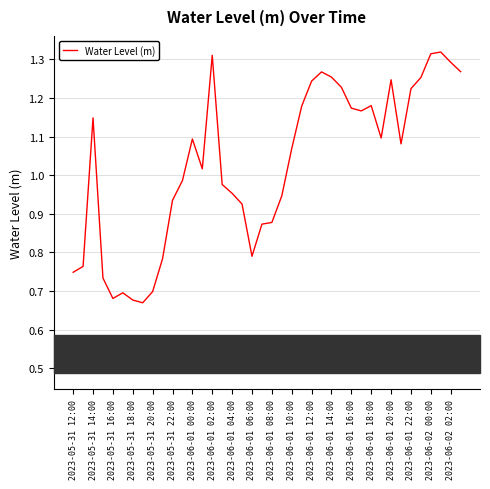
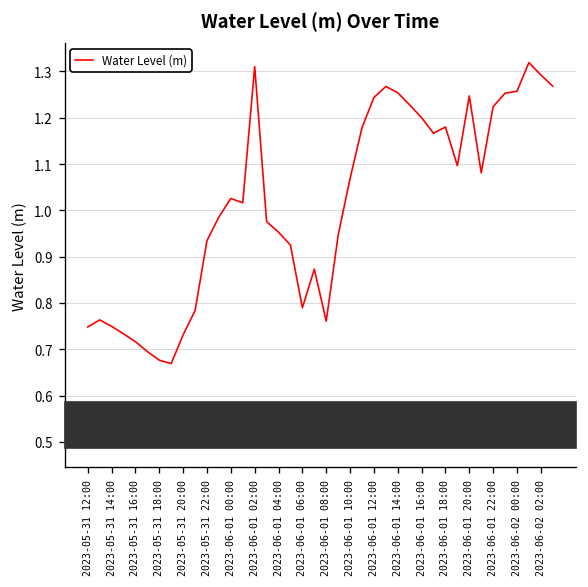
2023-05-31 14:00: 1.15 -> 0.75
2023-05-31 16:00: 0.68 -> 0.72
2023-05-31 20:00: 0.70 -> 0.73
2023-06-01 00:00: 1.09 -> 1.03
2023-06-01 08:00: 0.88 -> 0.76
2023-06-01 16:00: 1.17 -> 1.20
2023-06-02 00:00: 1.31 -> 1.26
